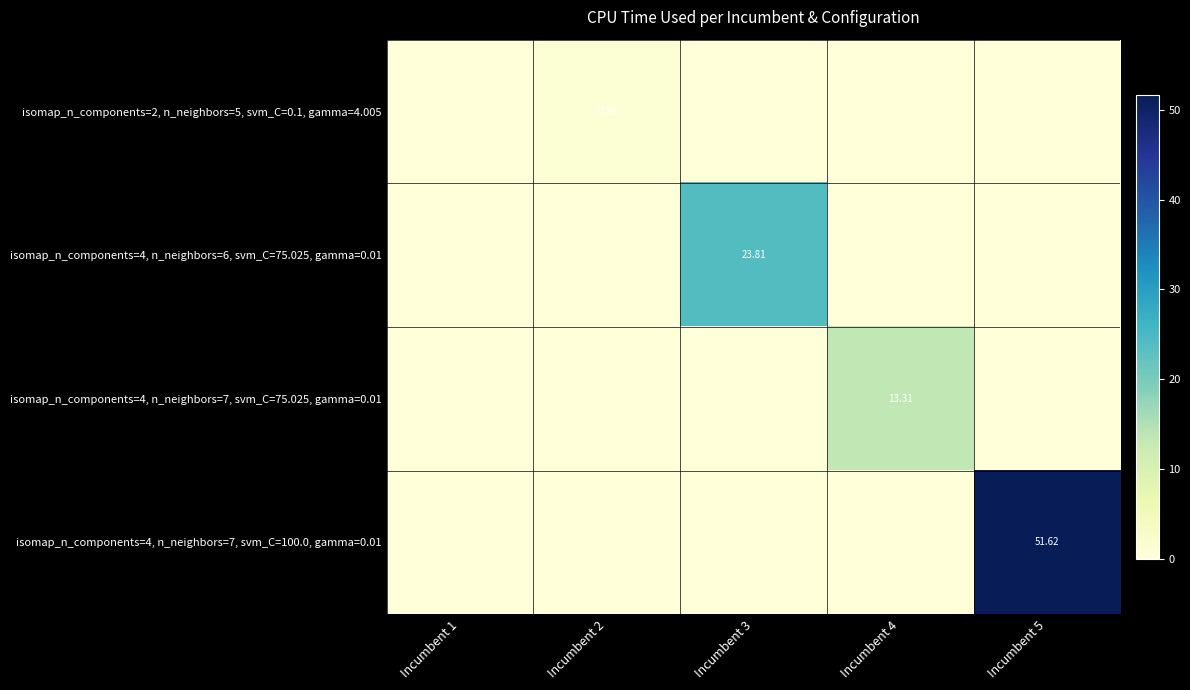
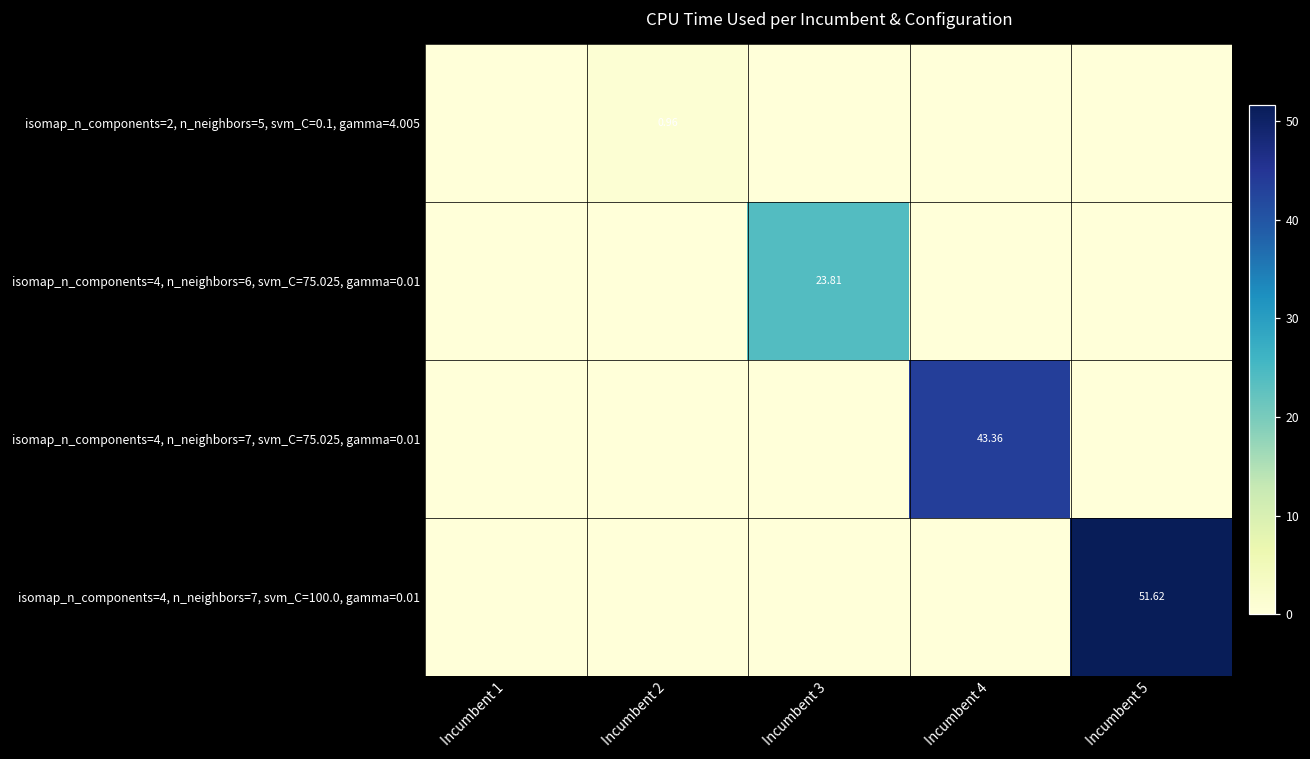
isomap_n_components=4, n_neighbors=7, svm_C=75.025, gamma=0.01, Incumbent 4: 13.31 -> 43.36
